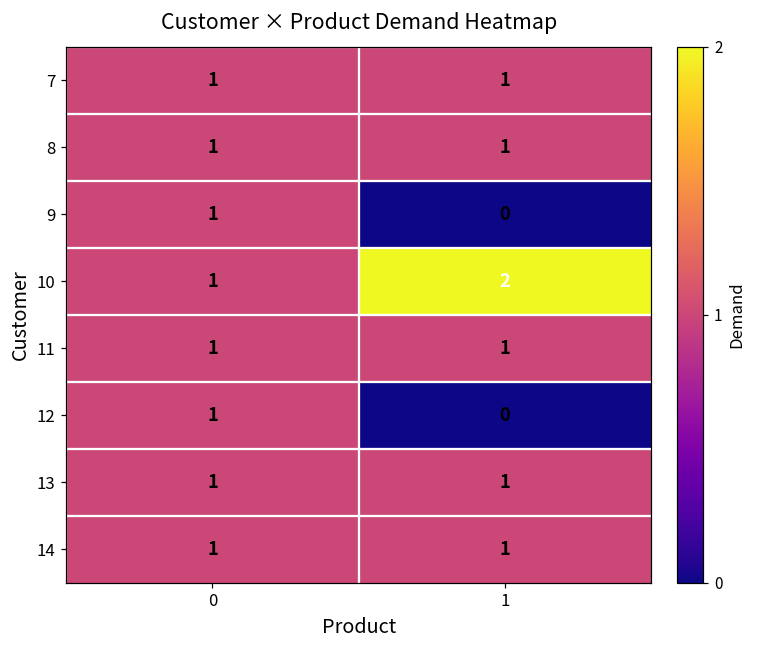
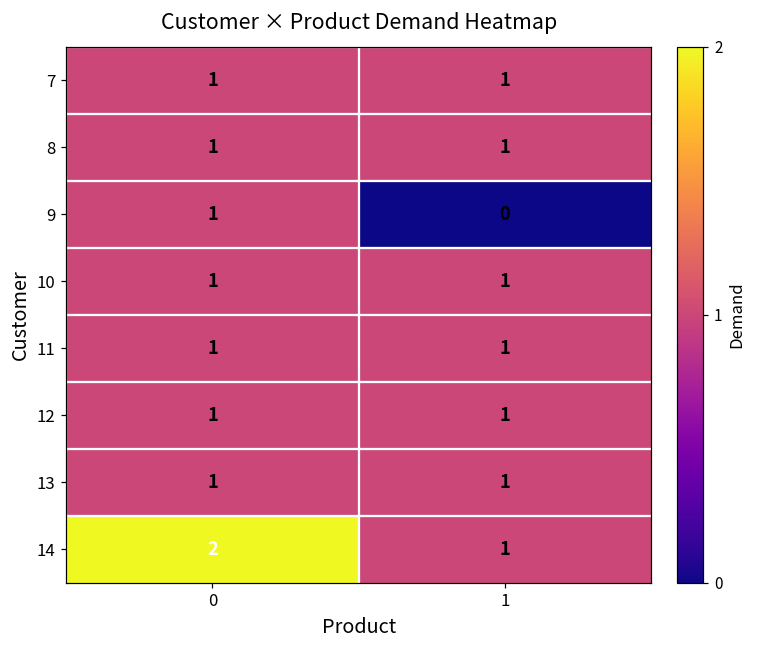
10, 1: 2 -> 1
12, 1: 0 -> 1
14, 0: 1 -> 2
